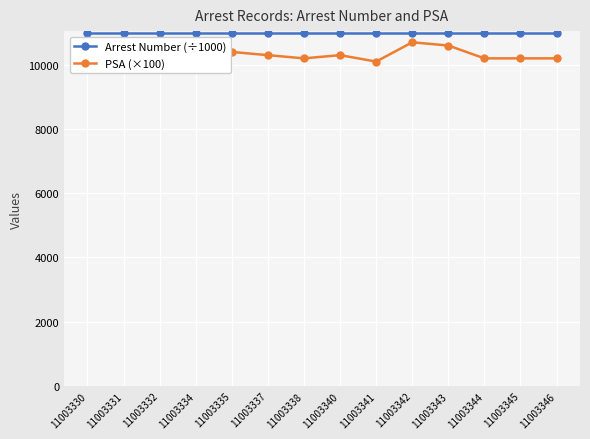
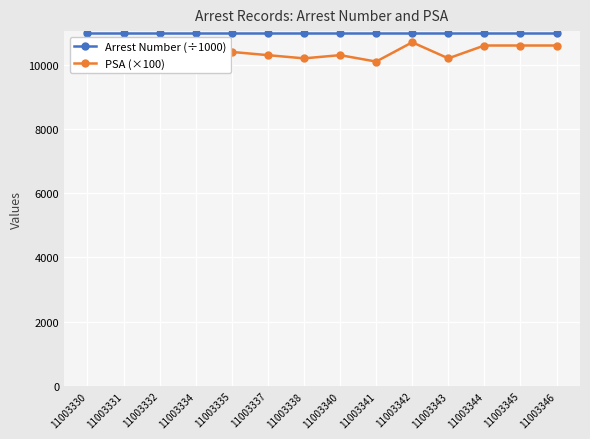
PSA (×100), 11003343: 10600 -> 10200
PSA (×100), 11003344: 10200 -> 10600
PSA (×100), 11003345: 10200 -> 10600
PSA (×100), 11003346: 10200 -> 10600
